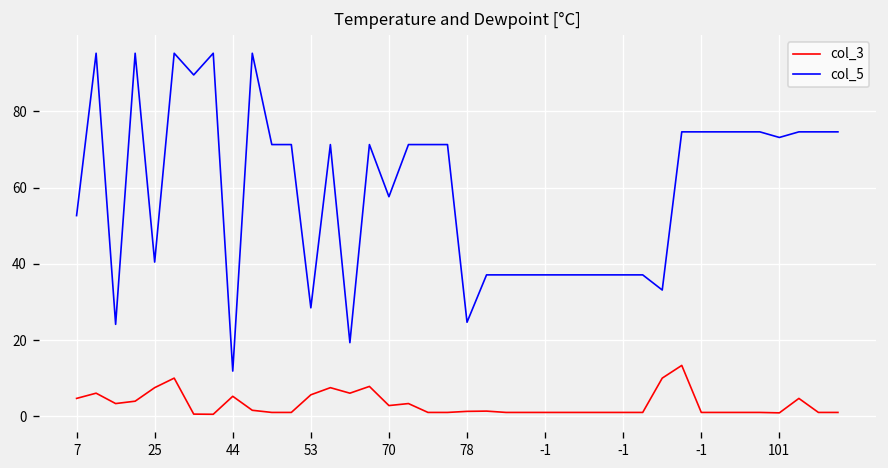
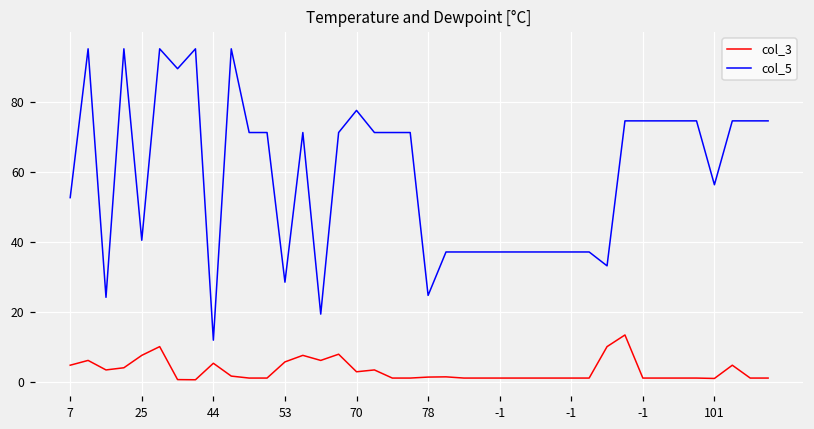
col_5, 70: 58 -> 78
col_5, 101: 73 -> 56
